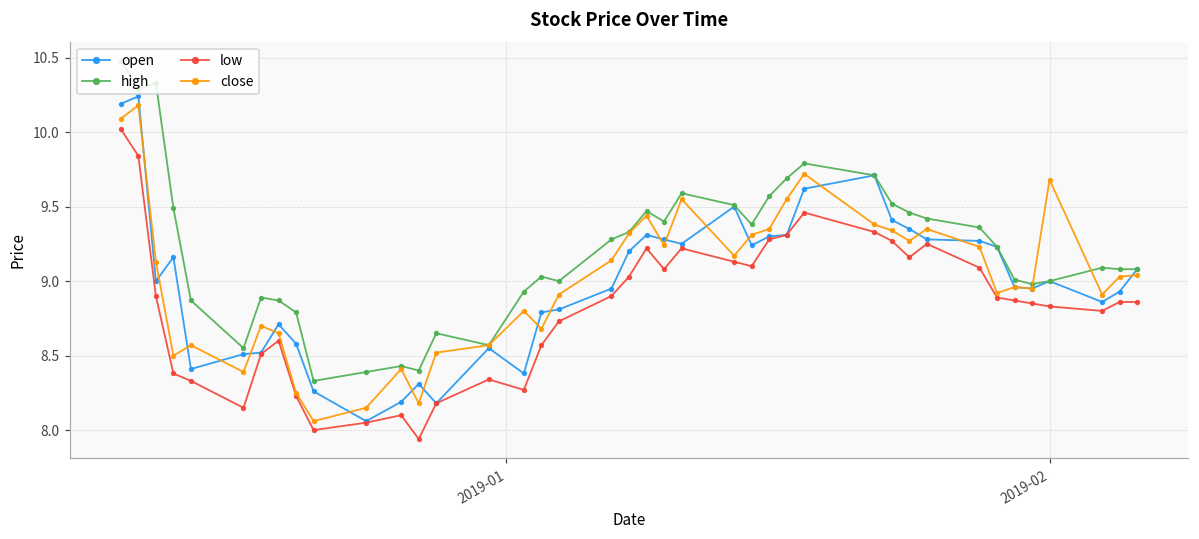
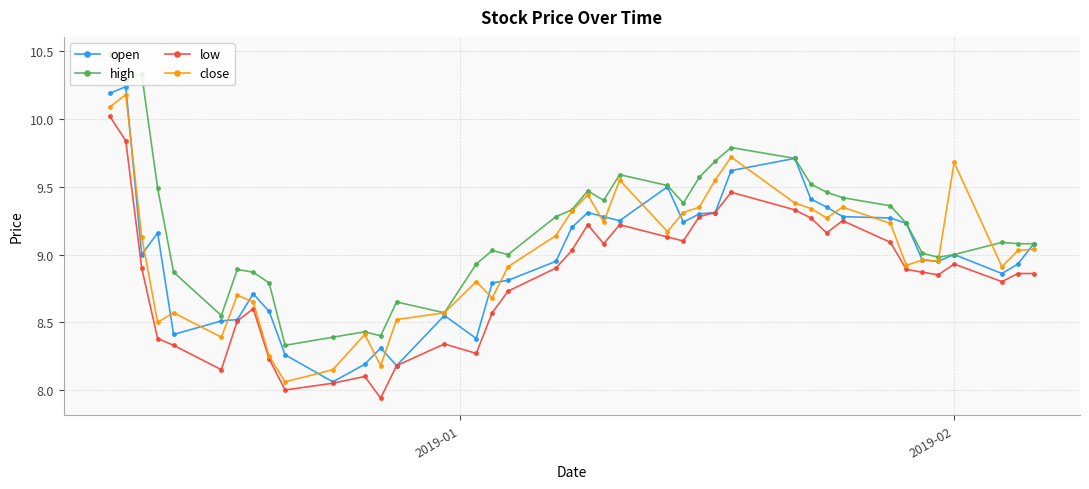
low, 2019-02: 8.83 -> 8.93
